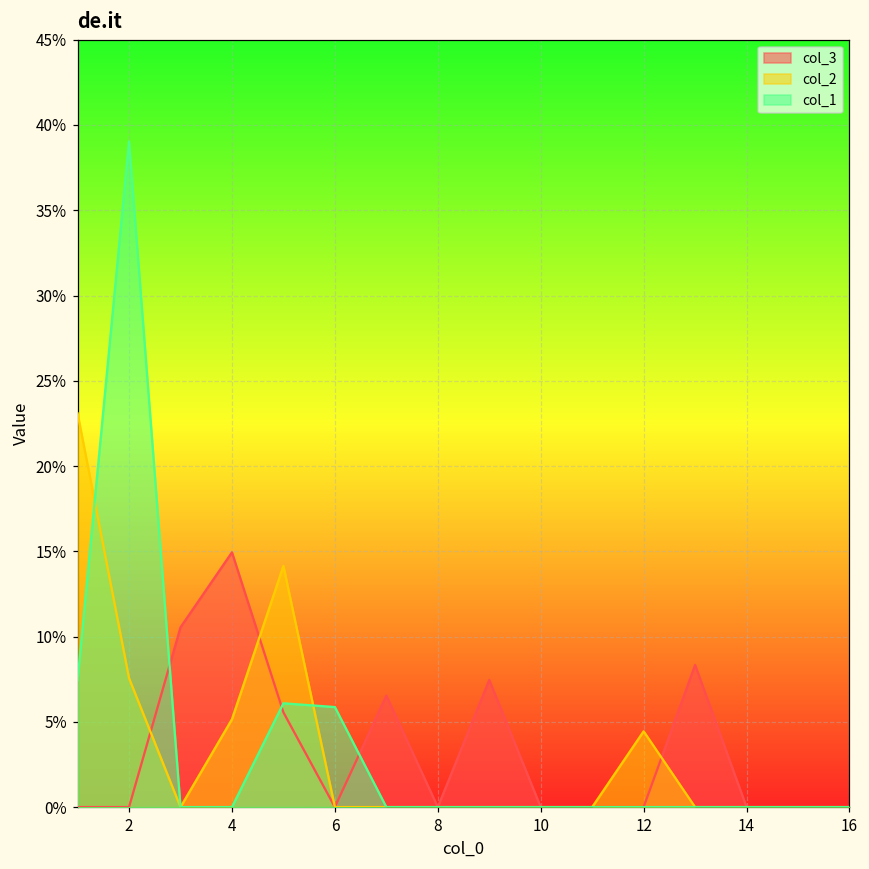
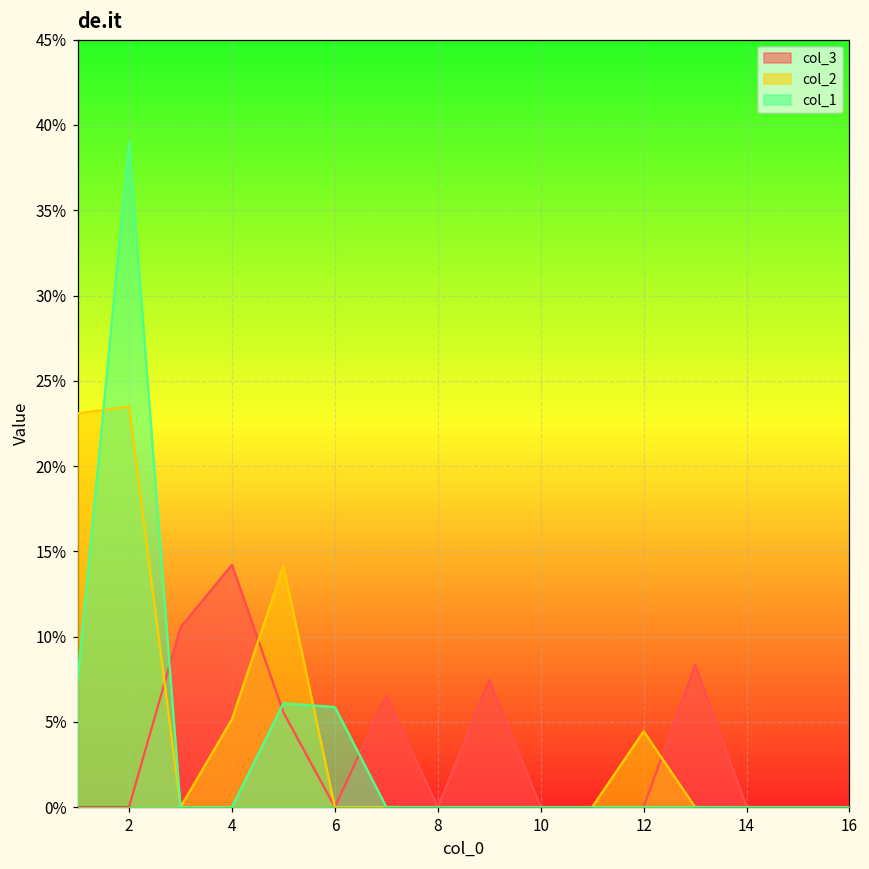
col_2, 2: 7.6% -> 23.5%
col_3, 4: 14.9% -> 14.2%
